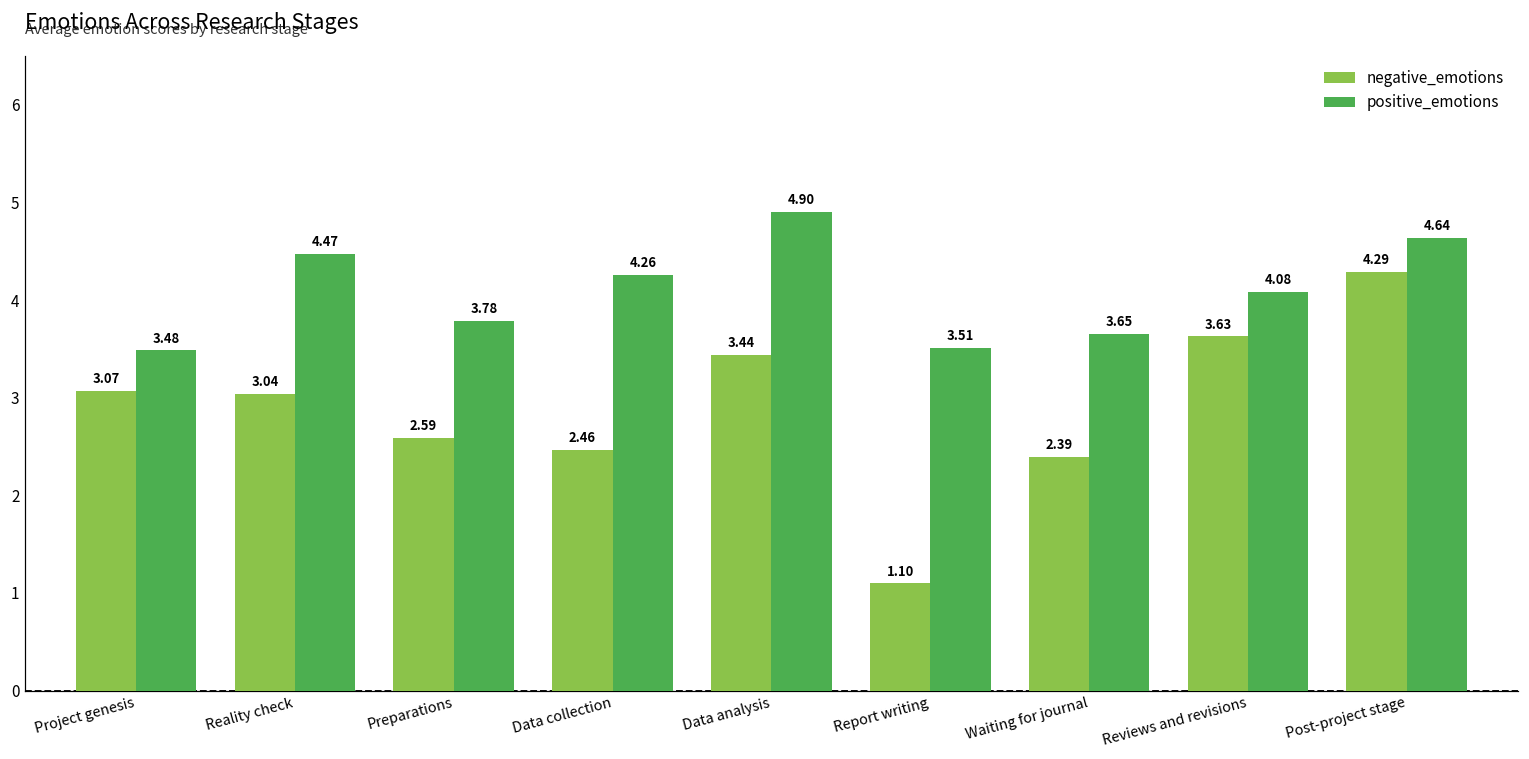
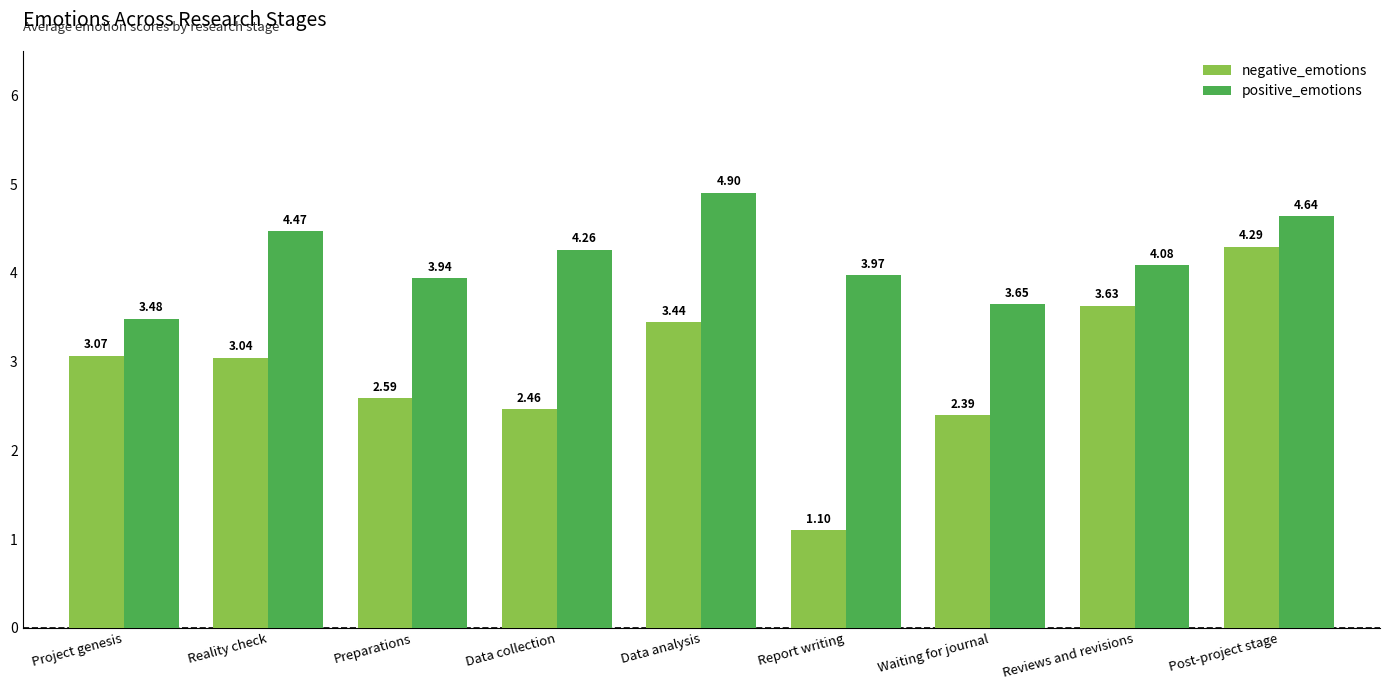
positive_emotions, Preparations: 3.78 -> 3.94
positive_emotions, Report writing: 3.51 -> 3.97
